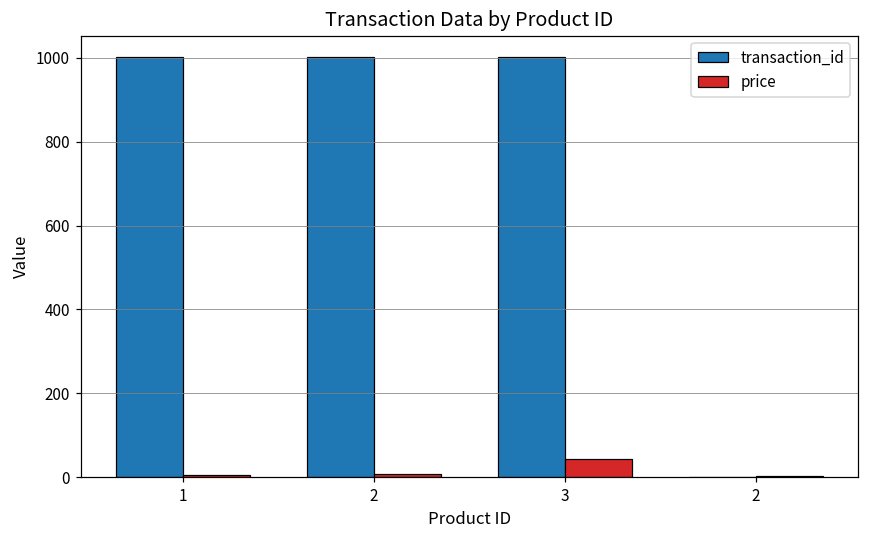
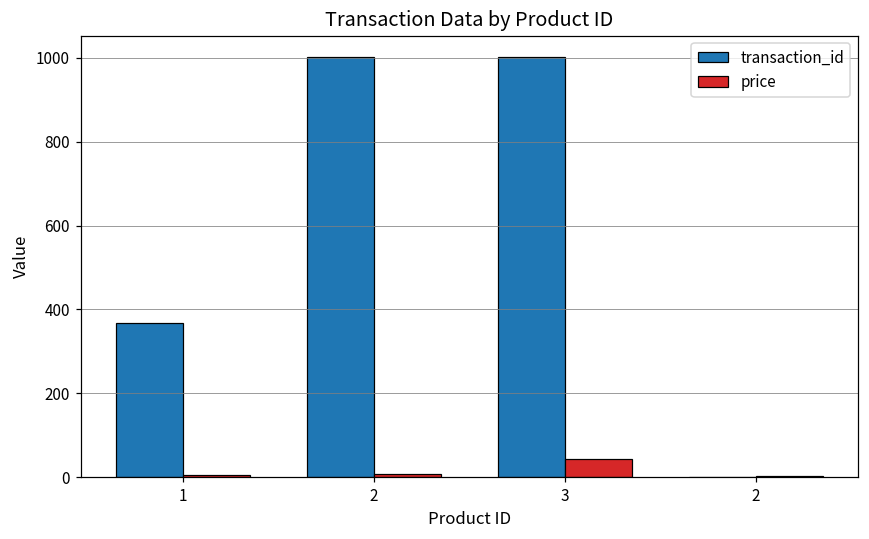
transaction_id, 1: 1000 -> 370
